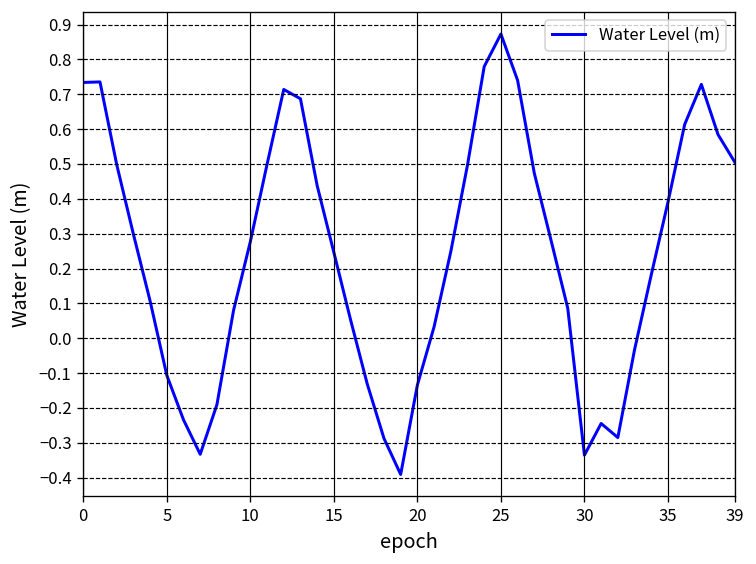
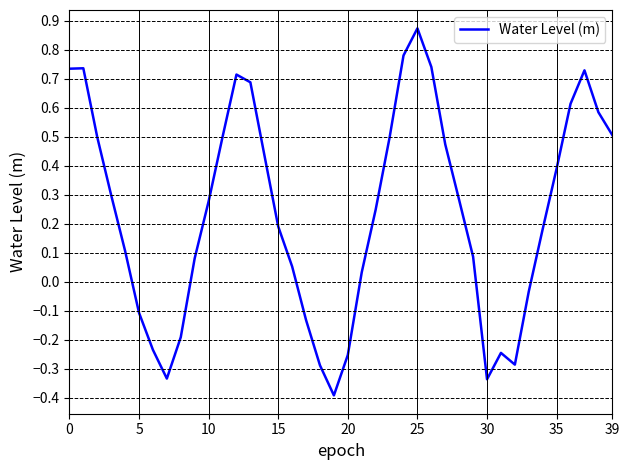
15: 0.25 -> 0.19
20: -0.13 -> -0.25
